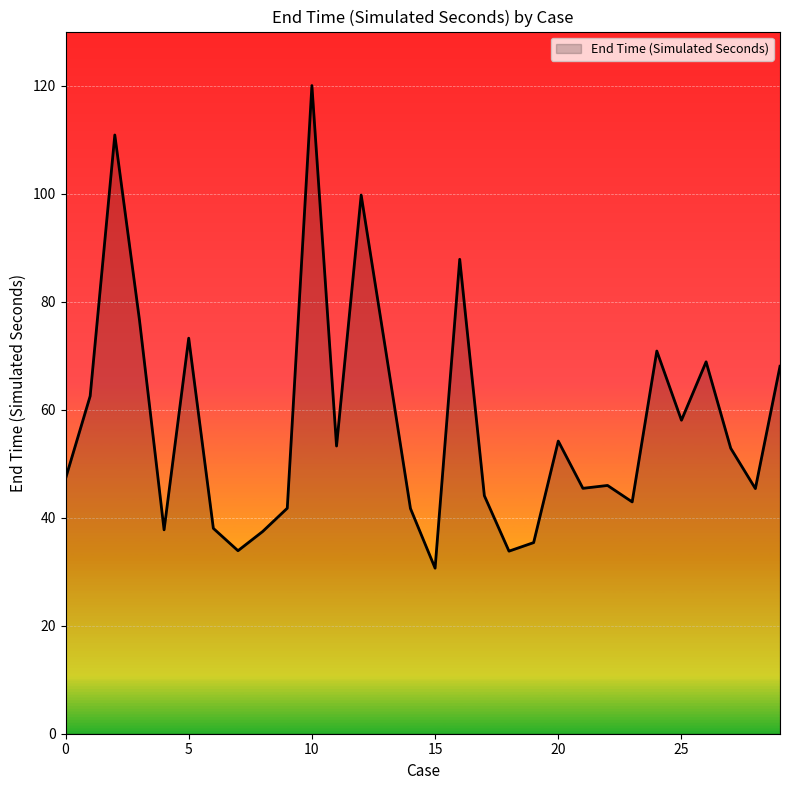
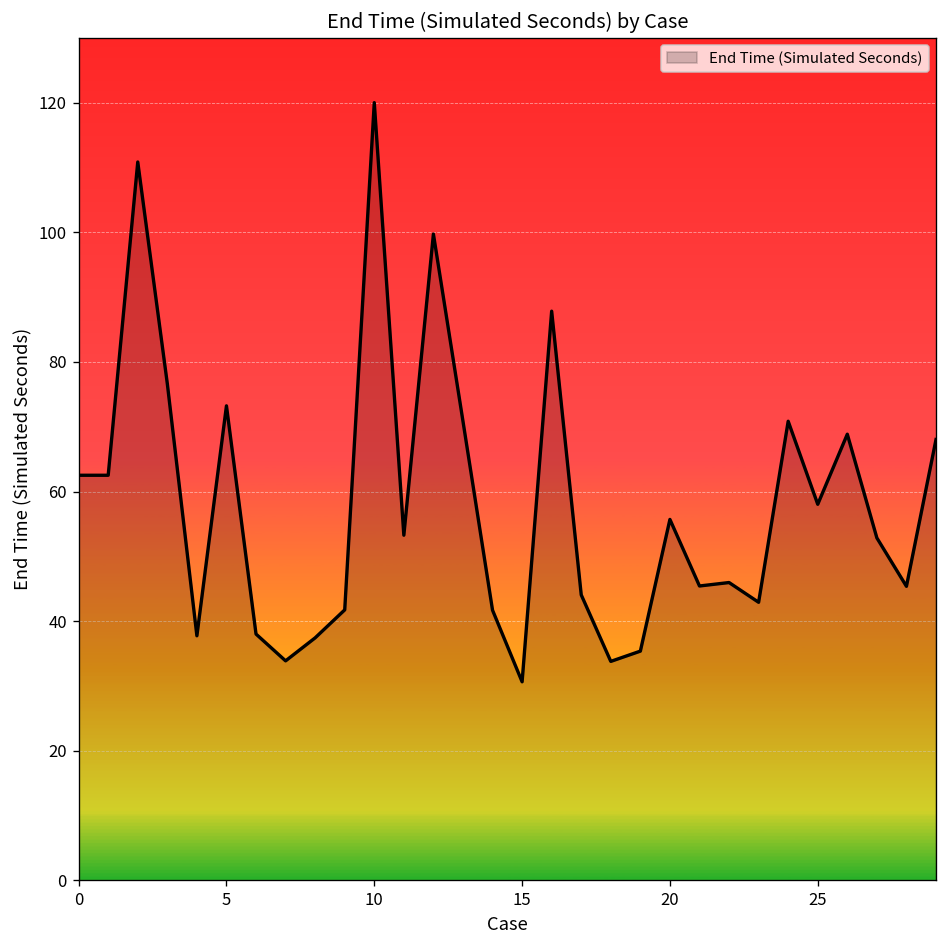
0: 47 -> 63
20: 54 -> 56
